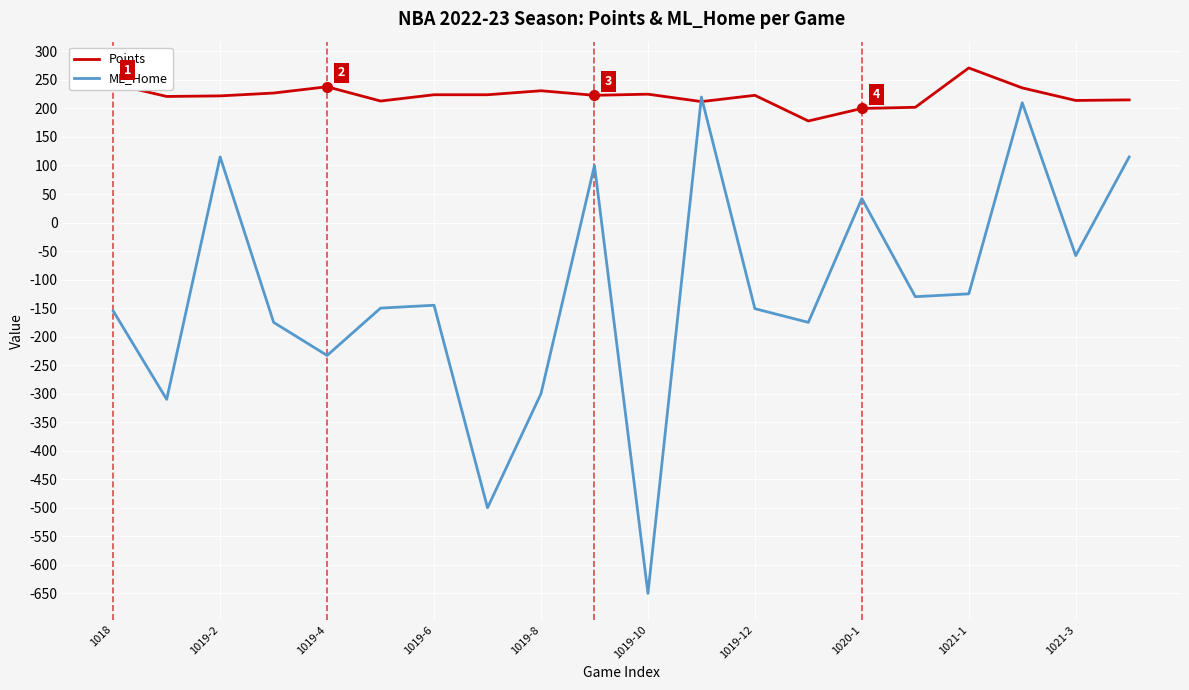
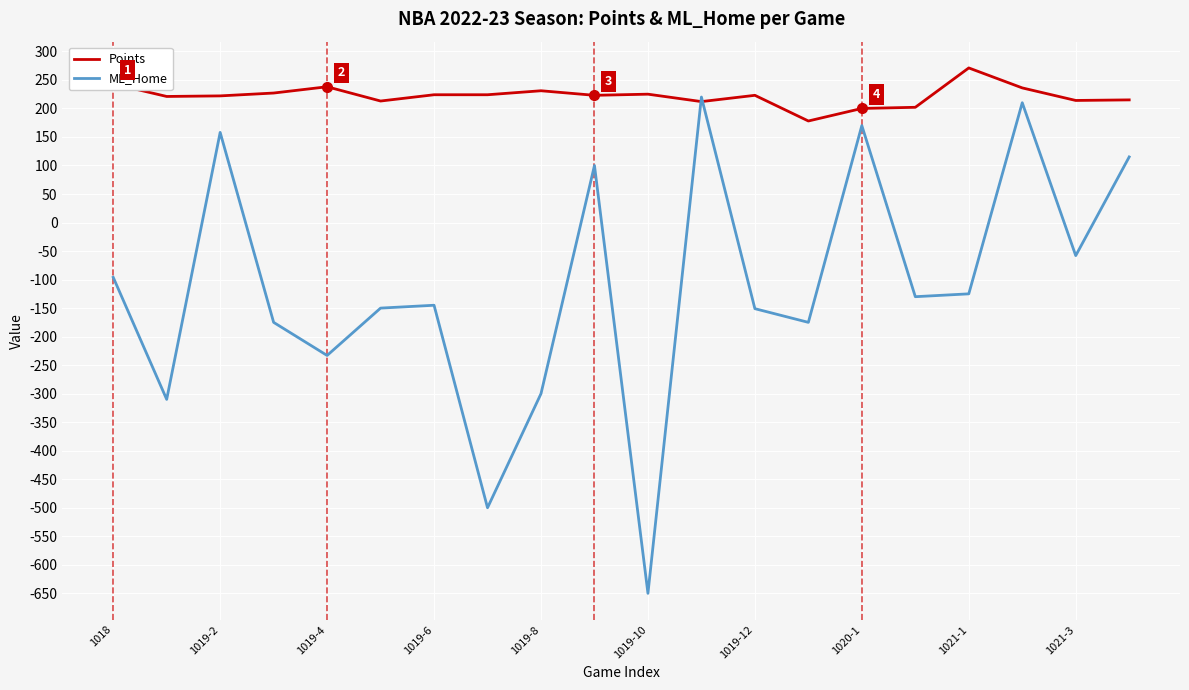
ML_Home, 1018: -160 -> -100
ML_Home, 1019-2: 120 -> 160
ML_Home, 1020-1: 40 -> 170
